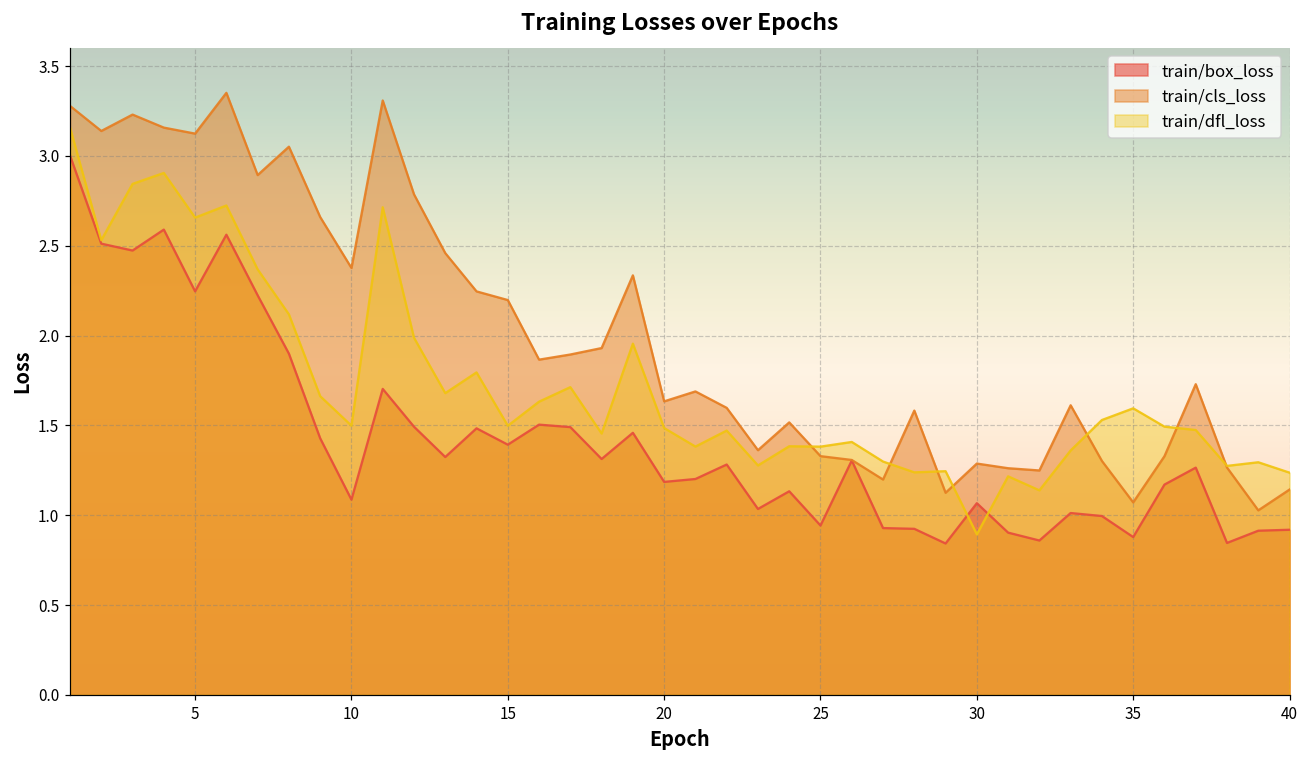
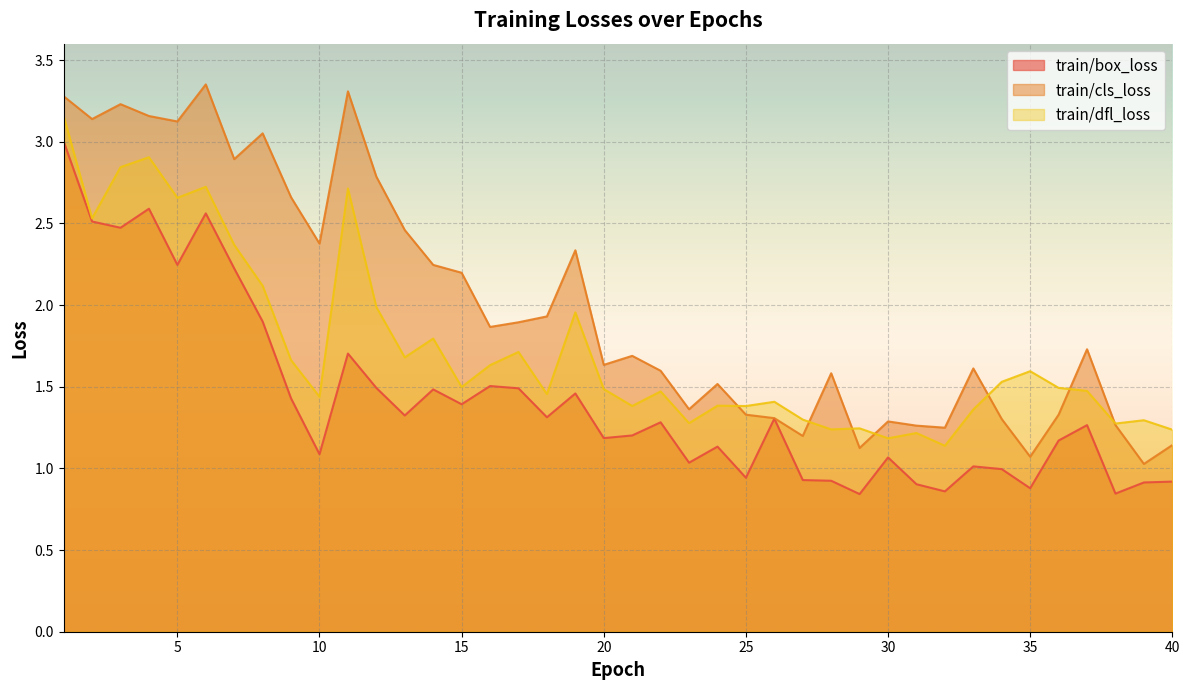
train/dfl_loss, 10: 1.50 -> 1.44
train/dfl_loss, 30: 0.89 -> 1.18
